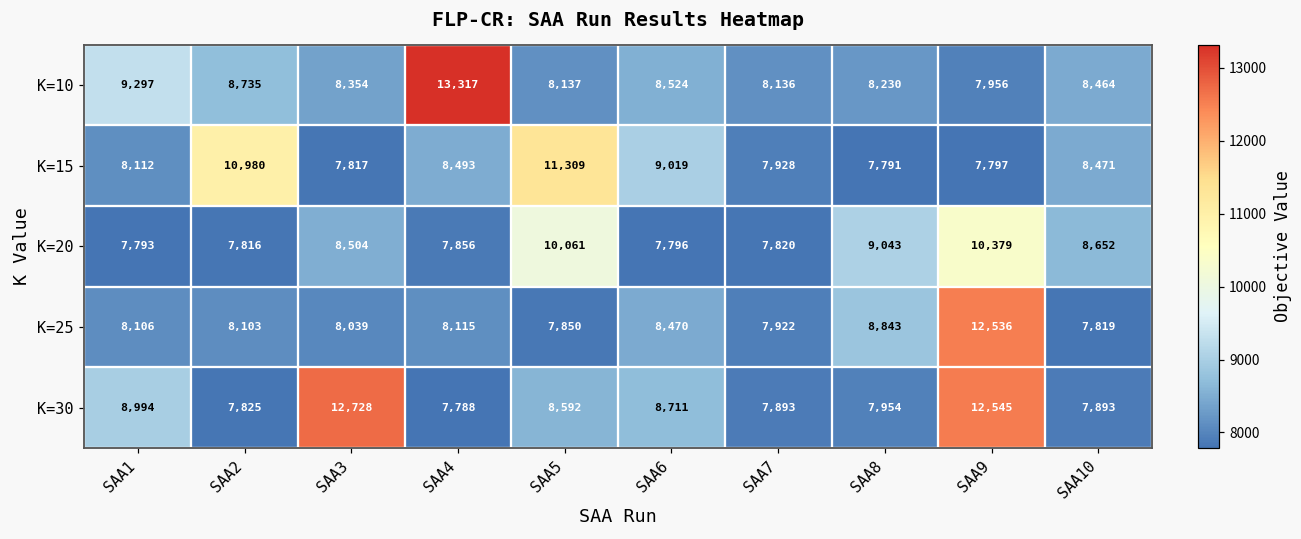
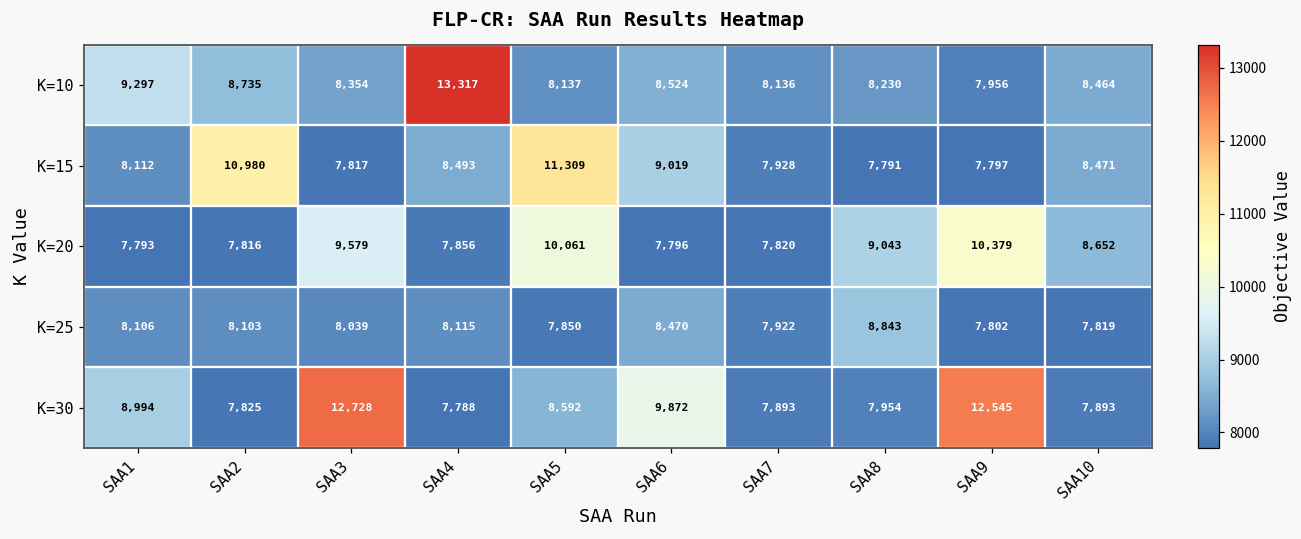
K=20, SAA3: 8,504 -> 9,579
K=25, SAA9: 12,536 -> 7,802
K=30, SAA6: 8,711 -> 9,872
